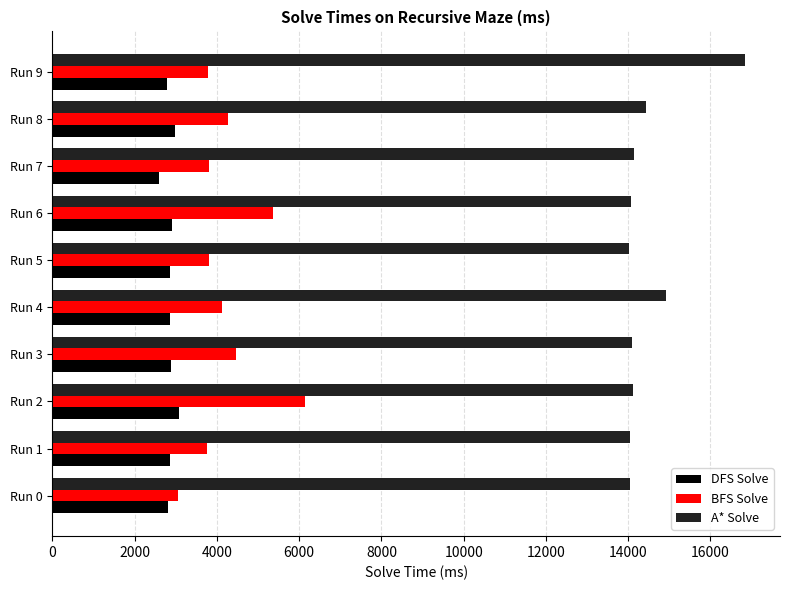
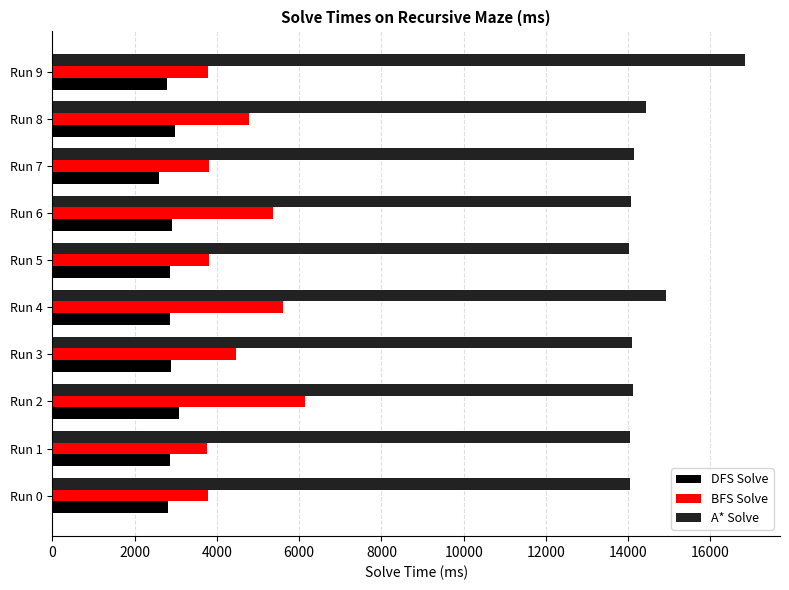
BFS Solve, Run 8: 4300 -> 4800
BFS Solve, Run 4: 4100 -> 5600
BFS Solve, Run 0: 3100 -> 3800
